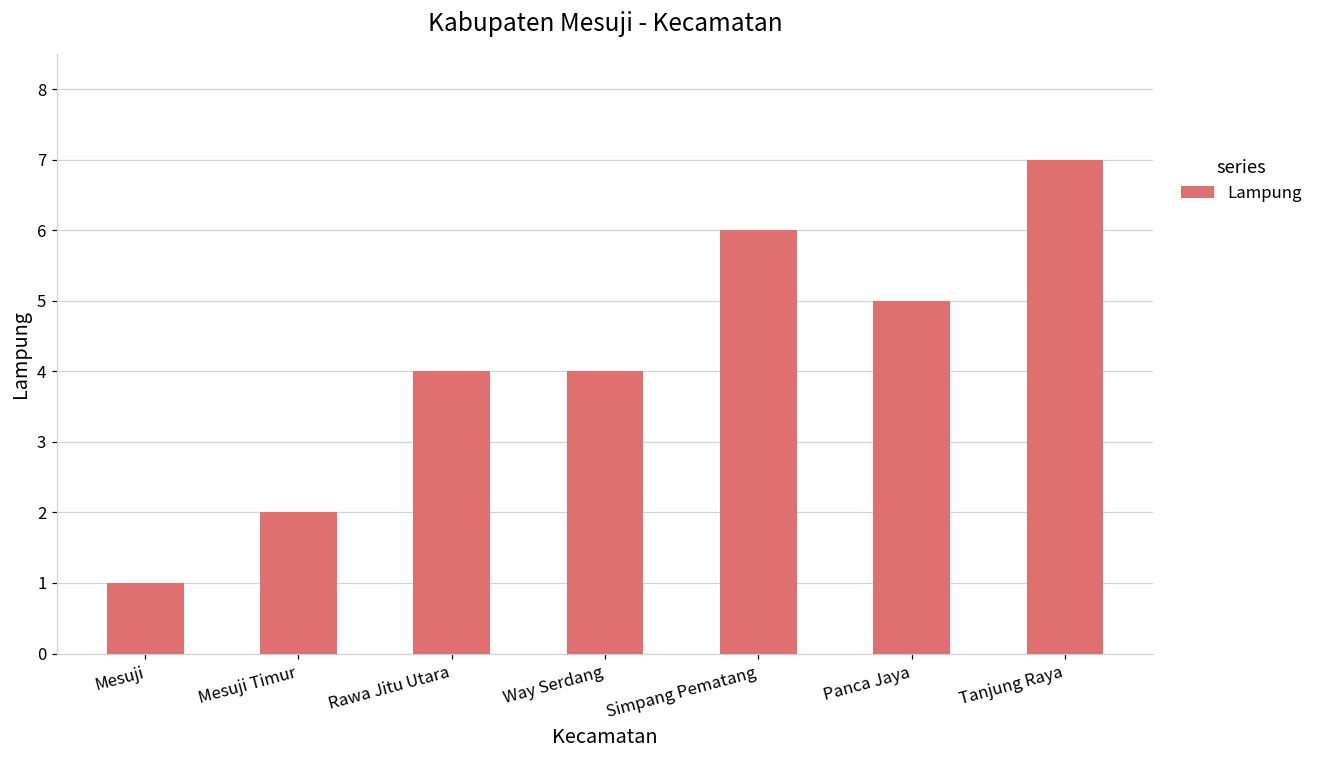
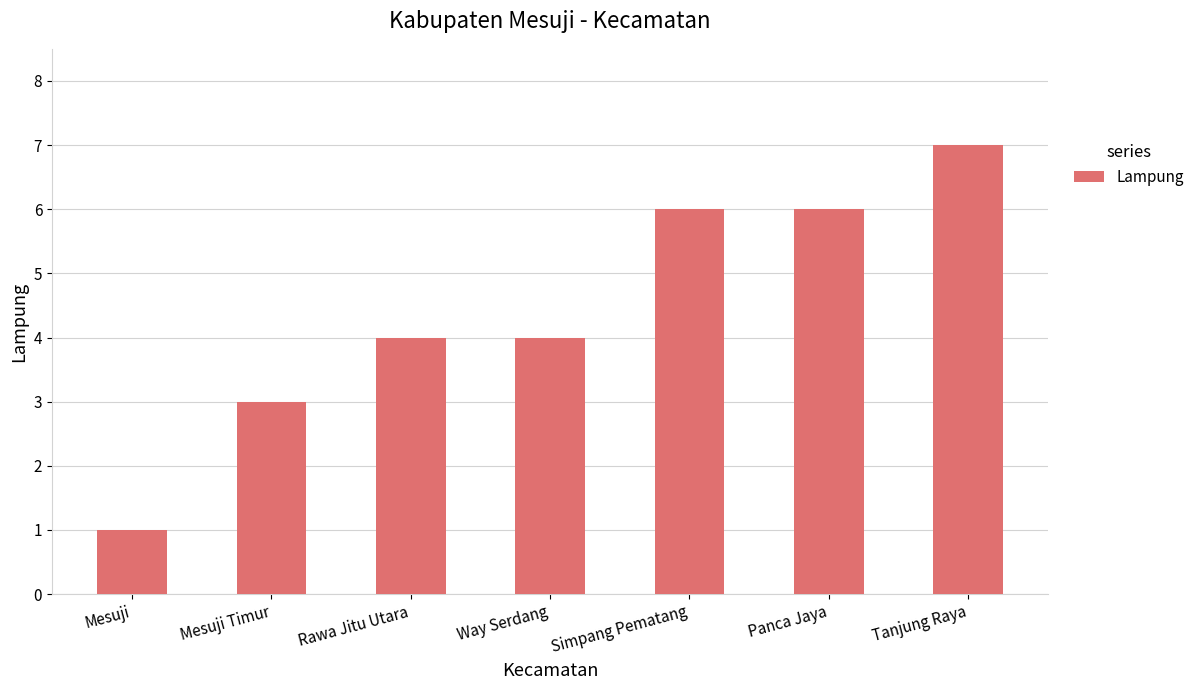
Mesuji Timur: 2 -> 3
Panca Jaya: 5 -> 6
